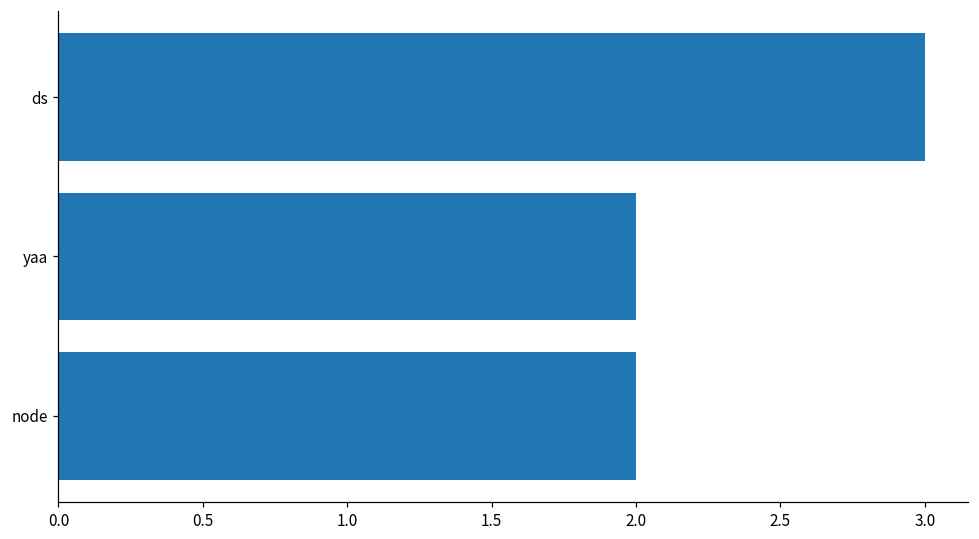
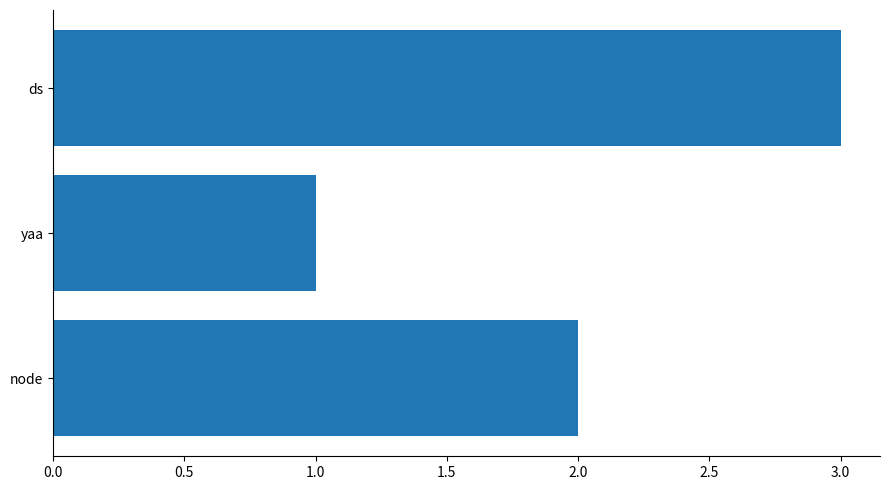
yaa: 2 -> 1
